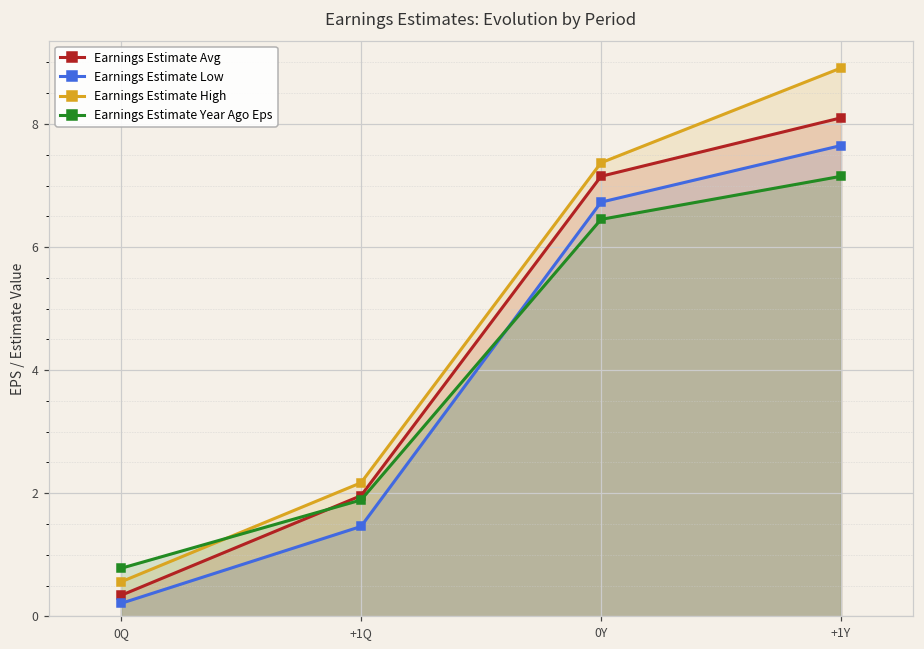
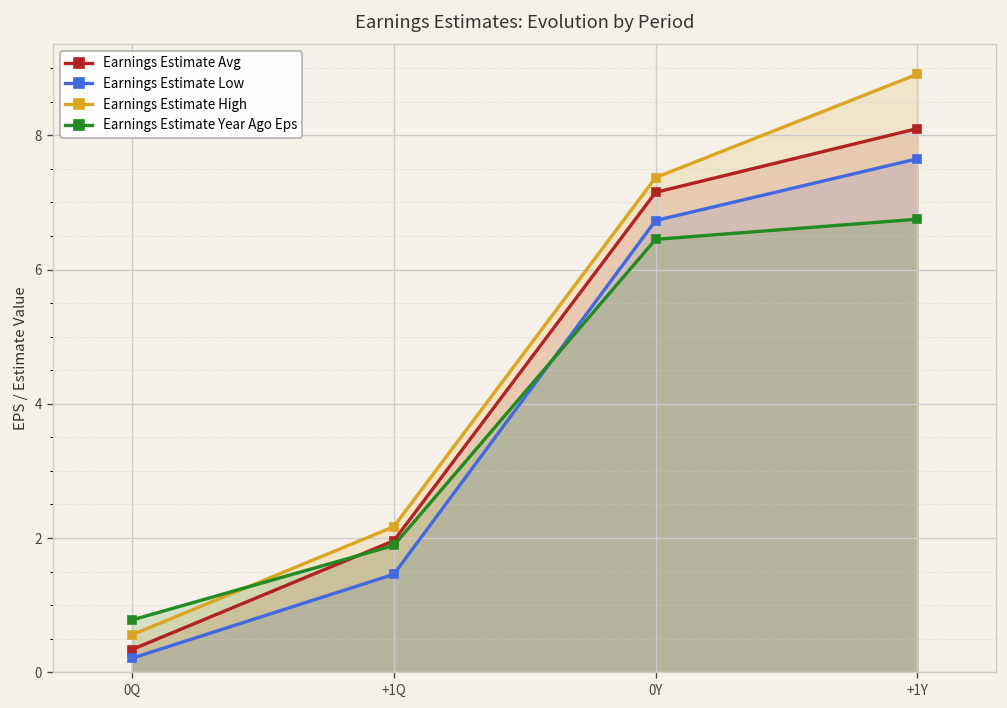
Earnings Estimate Year Ago Eps, +1Y: 7.2 -> 6.8
